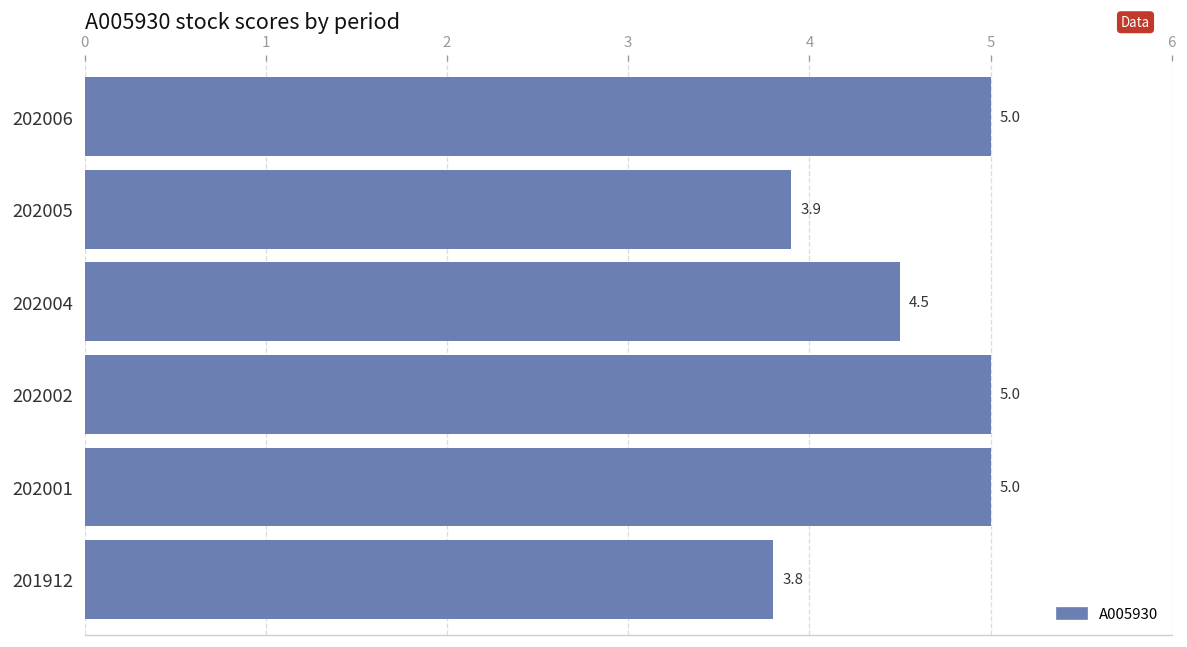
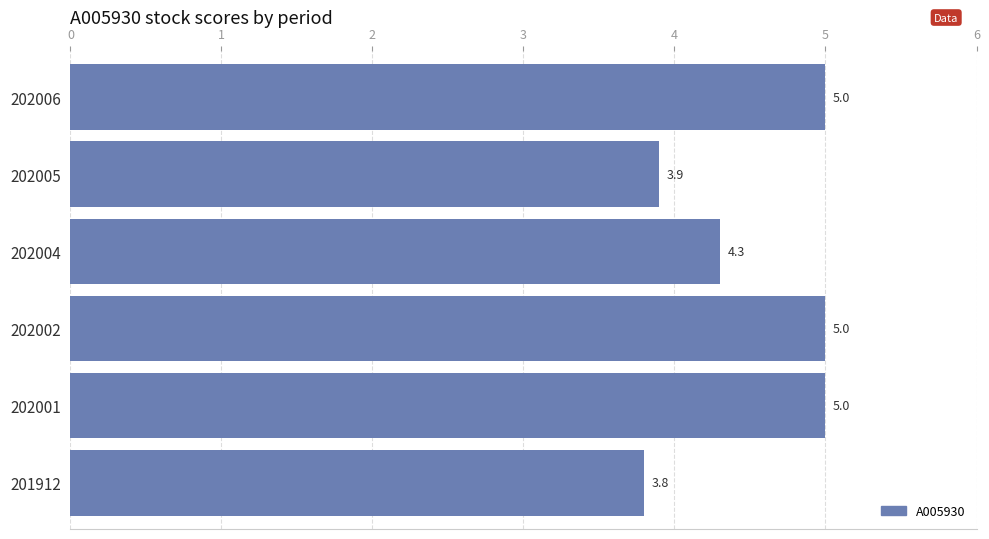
202004: 4.5 -> 4.3
